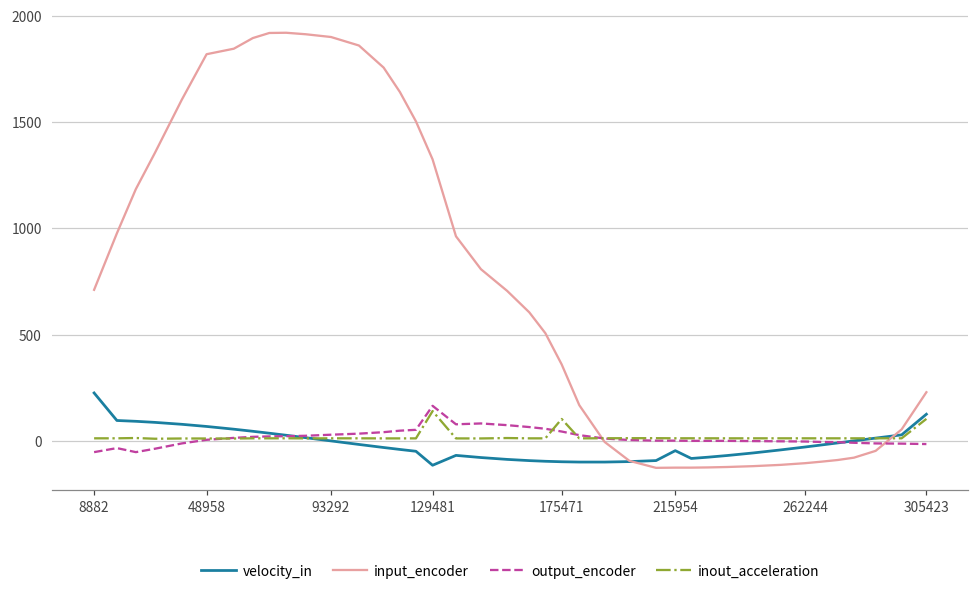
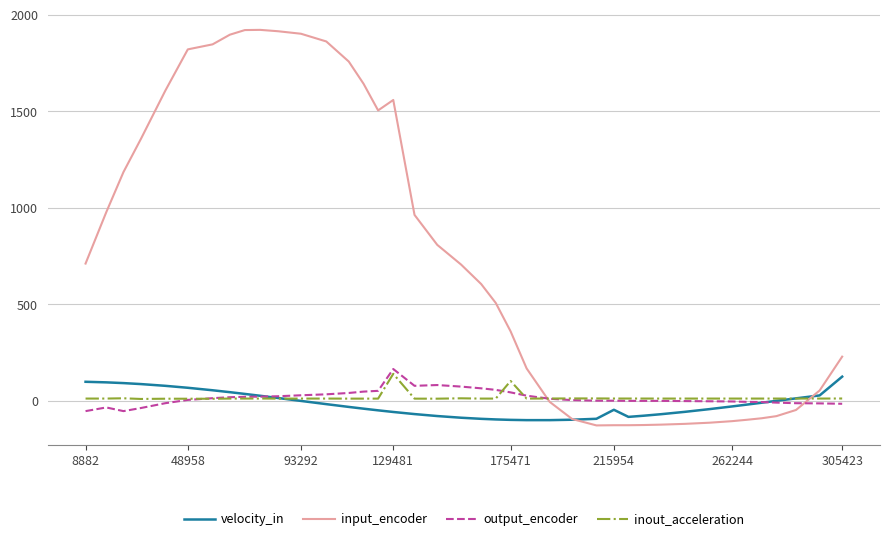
velocity_in, 8882: 230 -> 100
velocity_in, 129481: -110 -> -60
input_encoder, 129481: 1330 -> 1560
inout_acceleration, 305423: 100 -> 10
